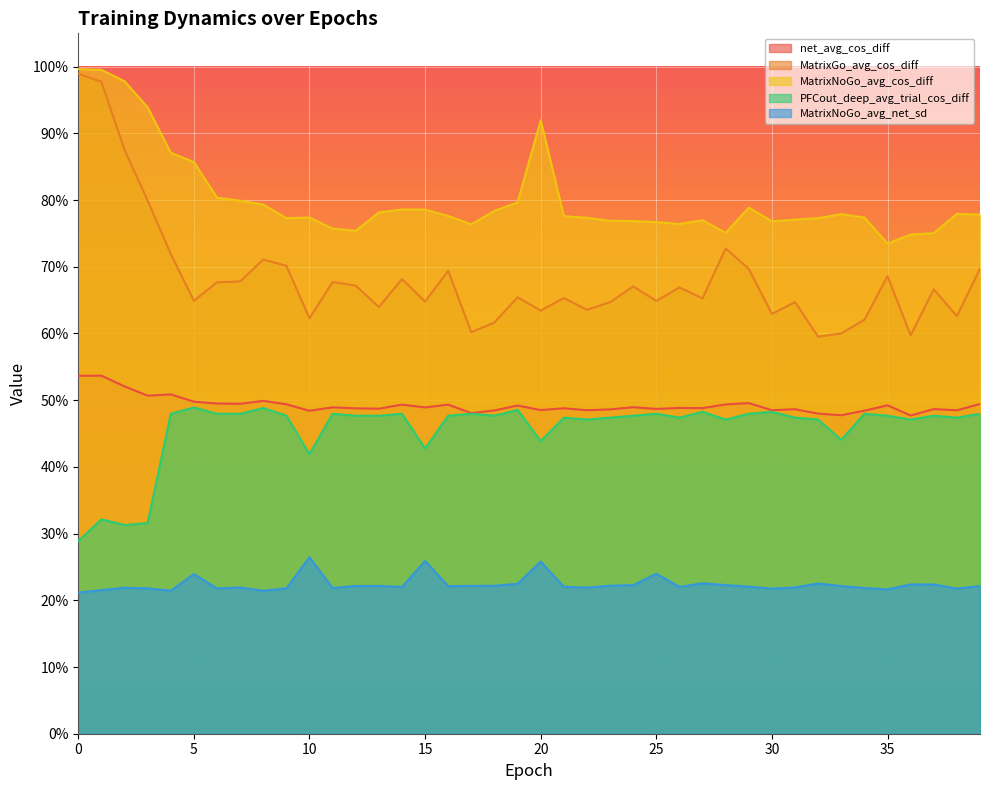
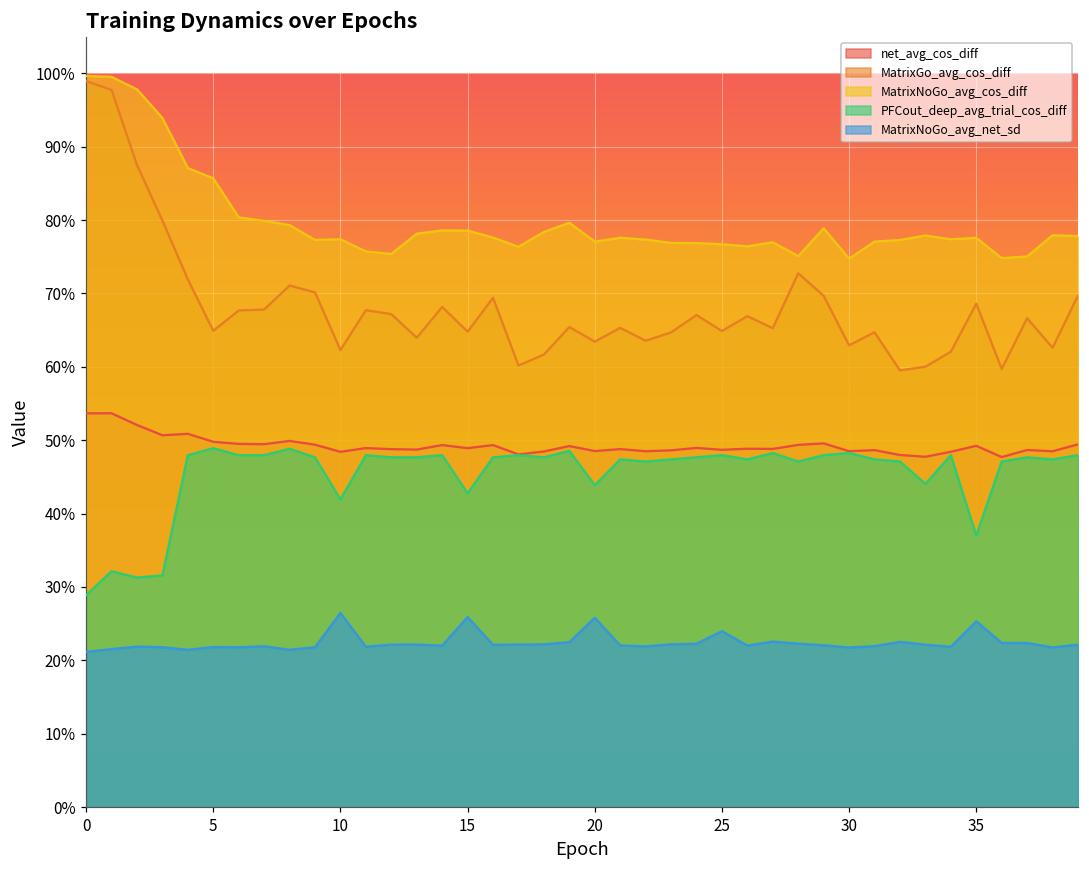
MatrixNoGo_avg_net_sd, 5: 24% -> 22%
MatrixNoGo_avg_cos_diff, 20: 92% -> 77%
MatrixNoGo_avg_cos_diff, 30: 77% -> 75%
MatrixNoGo_avg_cos_diff, 35: 73% -> 78%
PFCout_deep_avg_trial_cos_diff, 35: 48% -> 37%
MatrixNoGo_avg_net_sd, 35: 22% -> 25%
